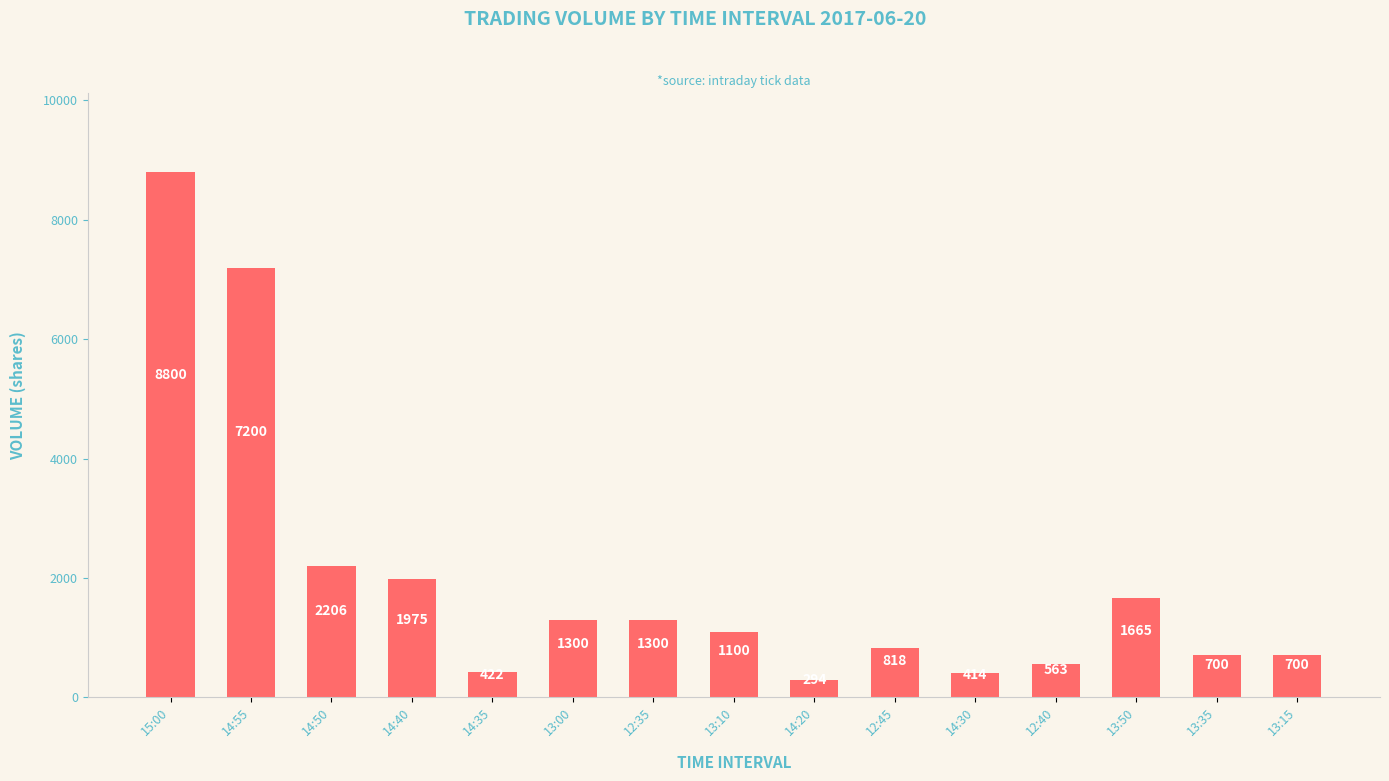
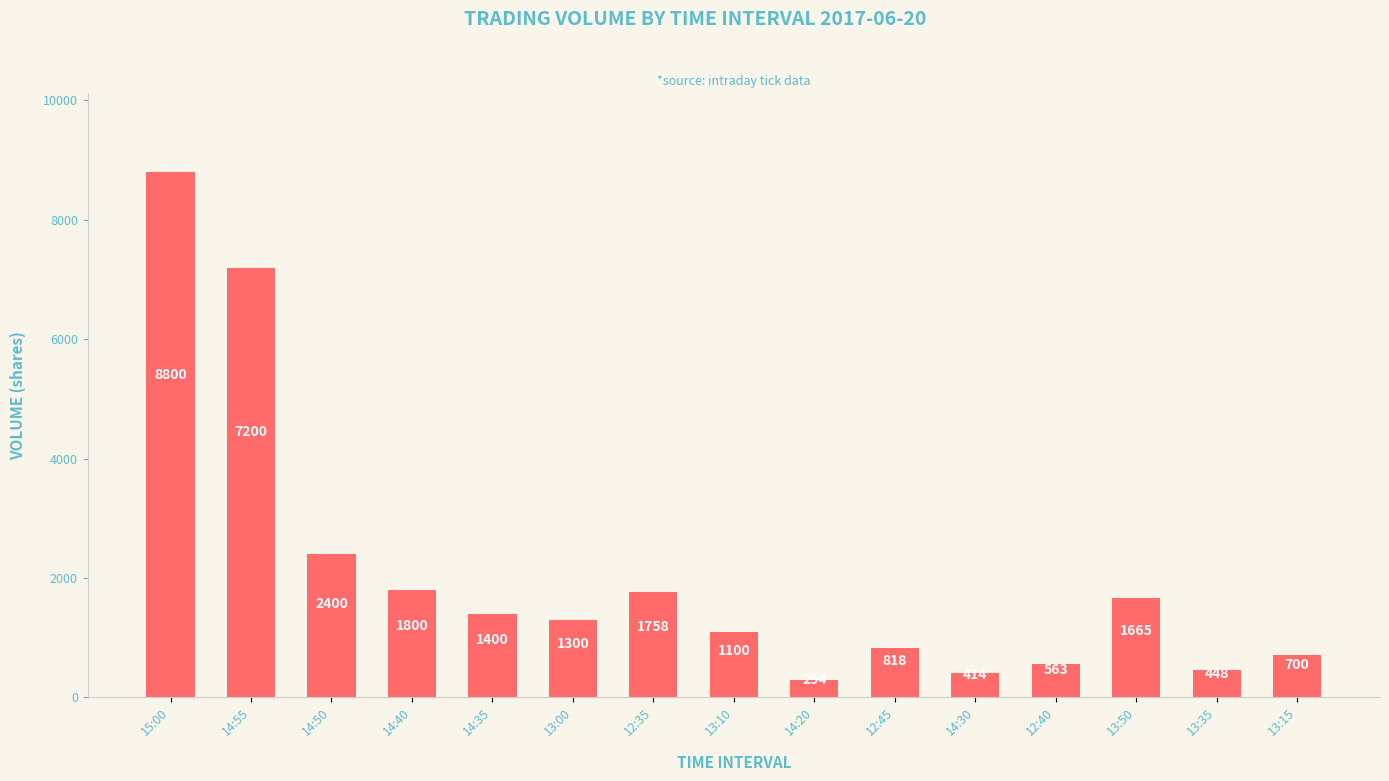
14:50: 2206 -> 2400
14:40: 1975 -> 1800
14:35: 422 -> 1400
12:35: 1300 -> 1758
13:35: 700 -> 448
